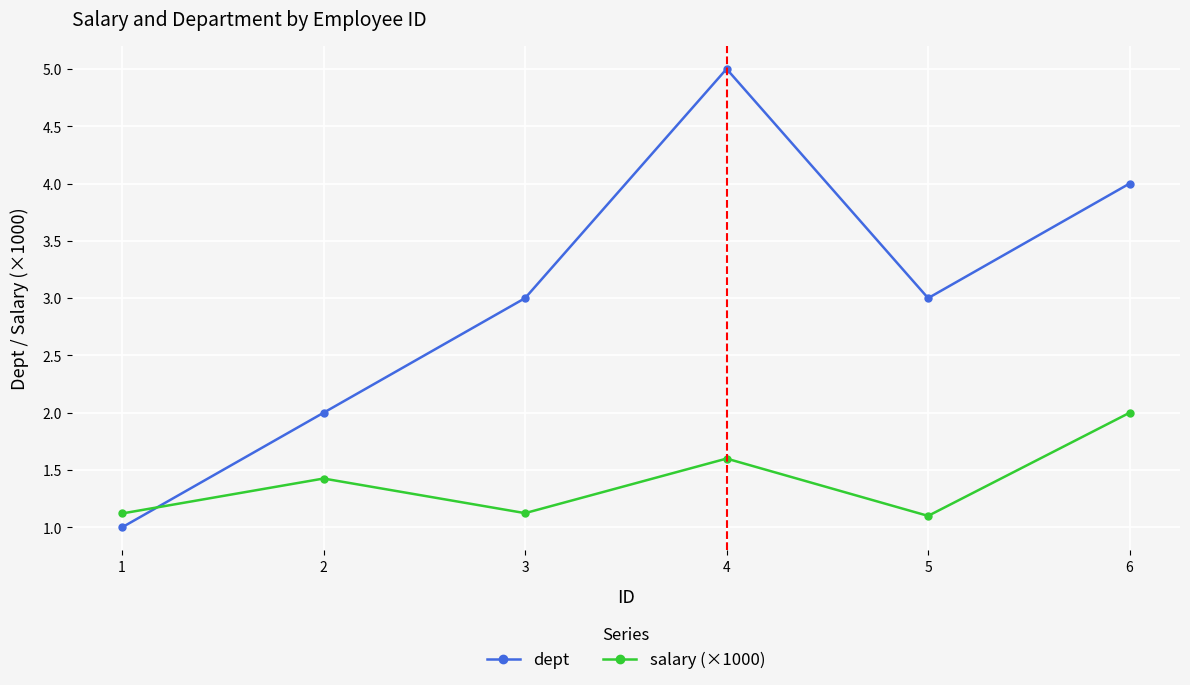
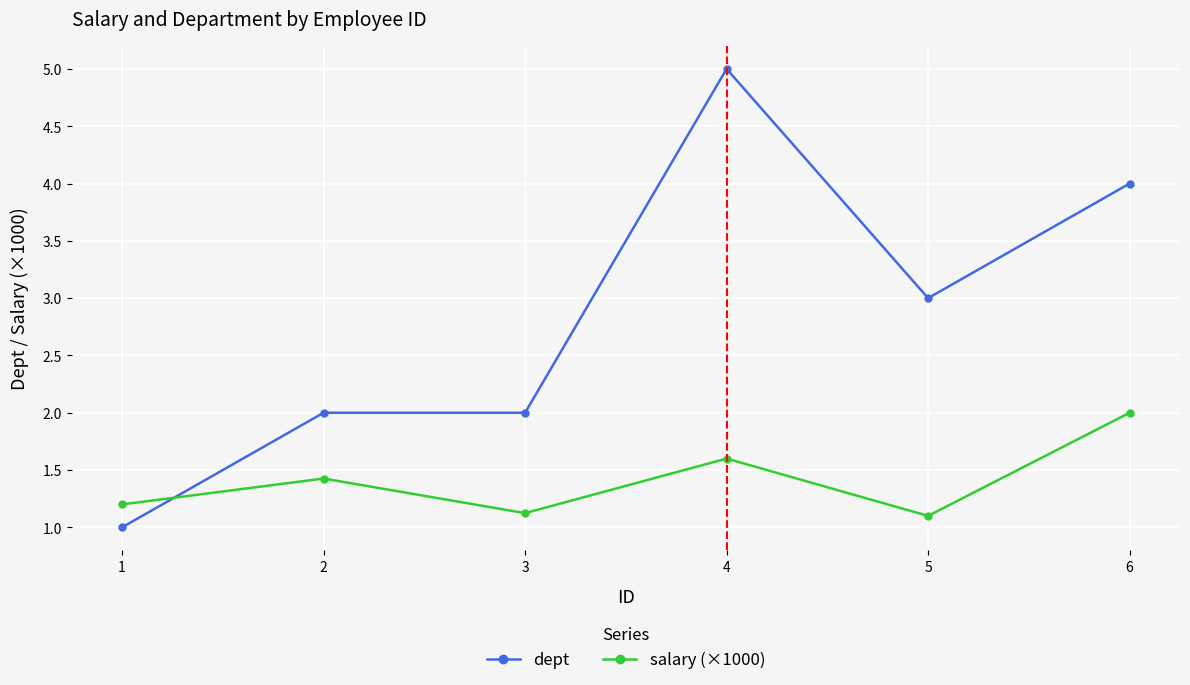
salary (×1000), 1: 1.12 -> 1.20
dept, 3: 3 -> 2
